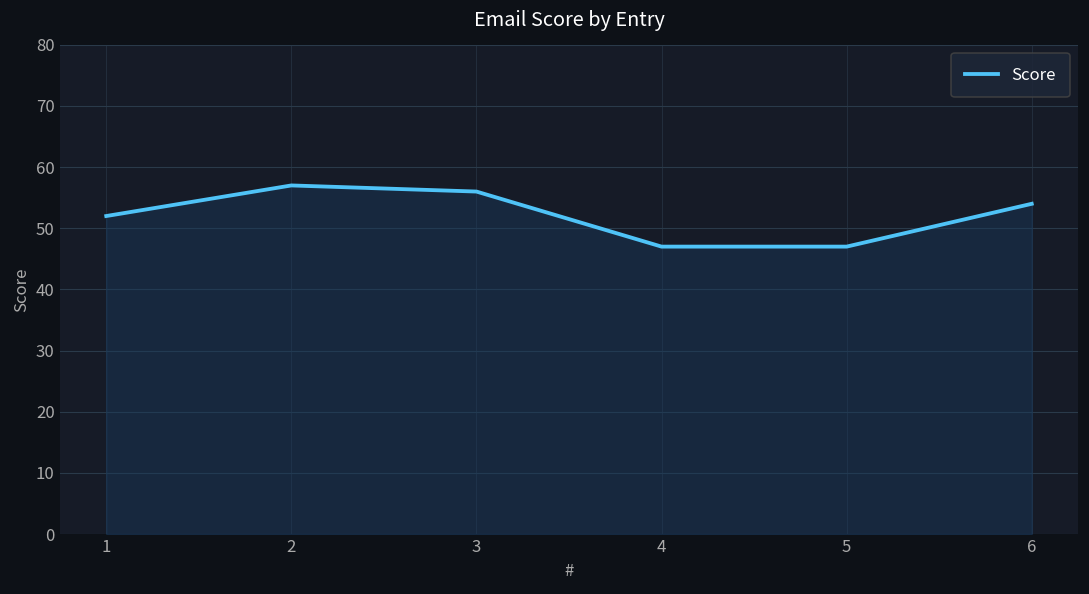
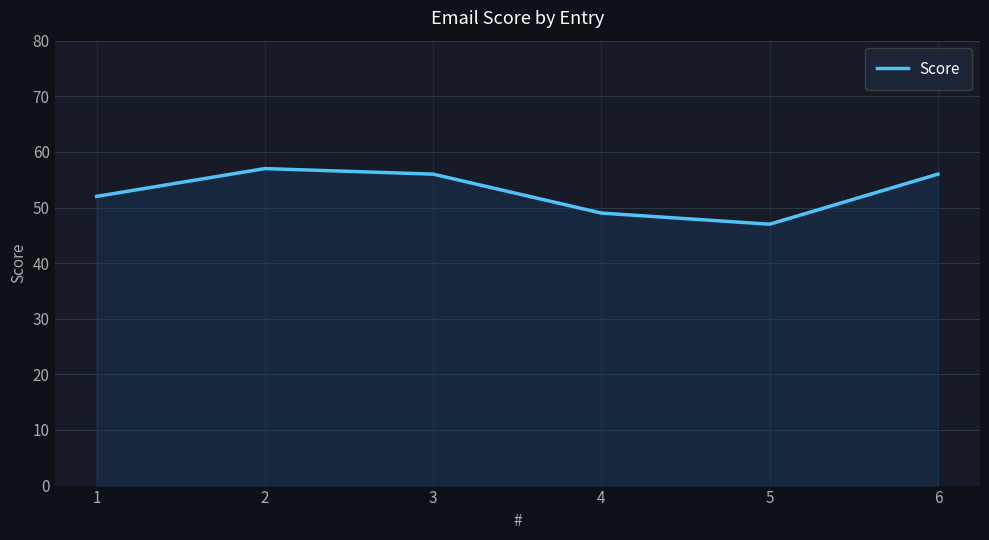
4: 47 -> 49
6: 54 -> 56
